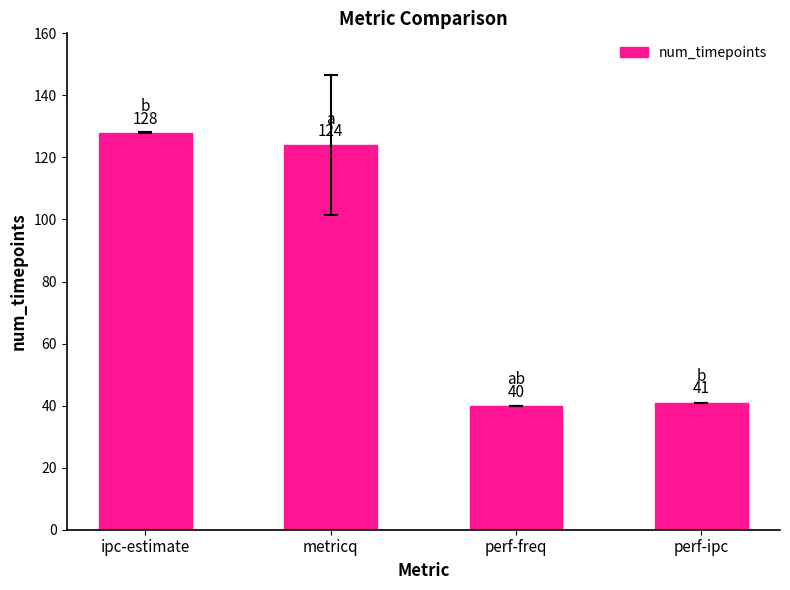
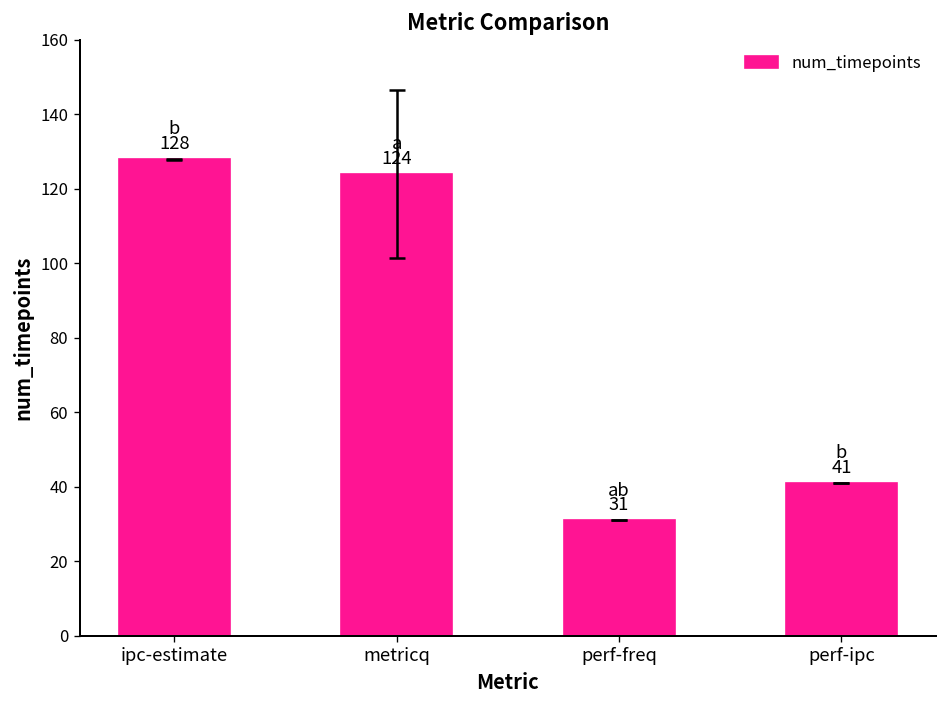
num_timepoints, perf-freq: 40 -> 31
